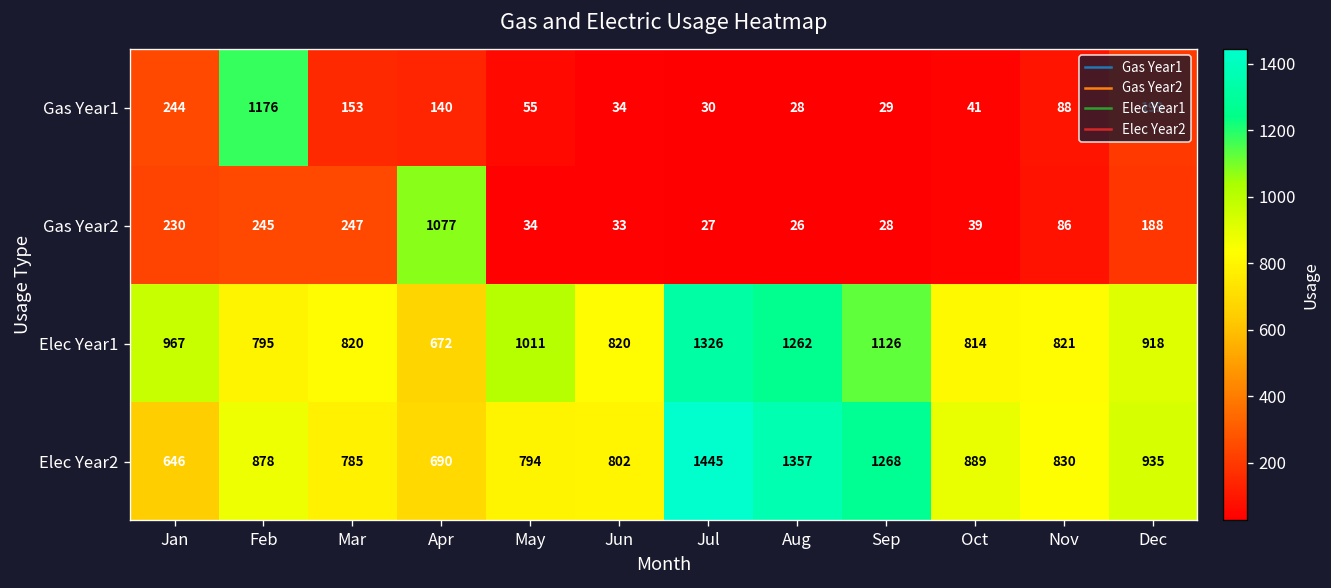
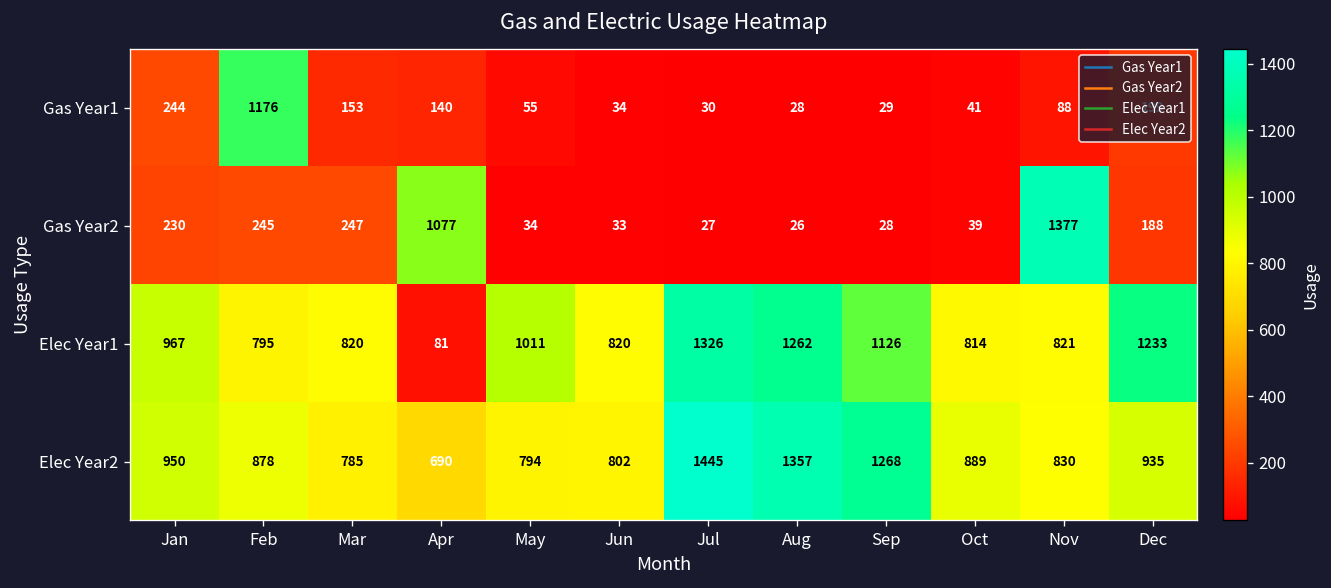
Gas Year2, Nov: 86 -> 1377
Elec Year1, Apr: 672 -> 81
Elec Year1, Dec: 918 -> 1233
Elec Year2, Jan: 646 -> 950
